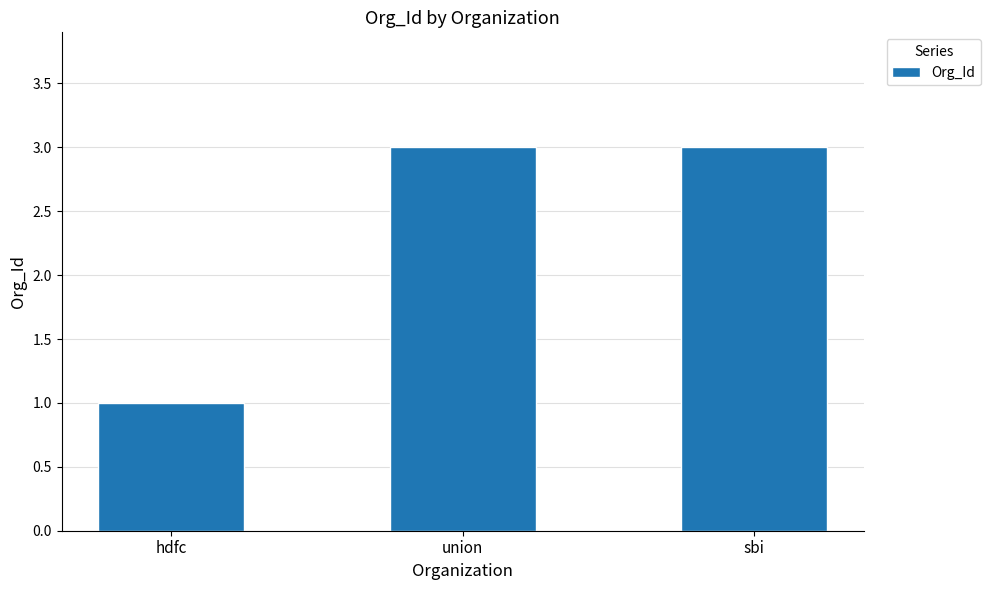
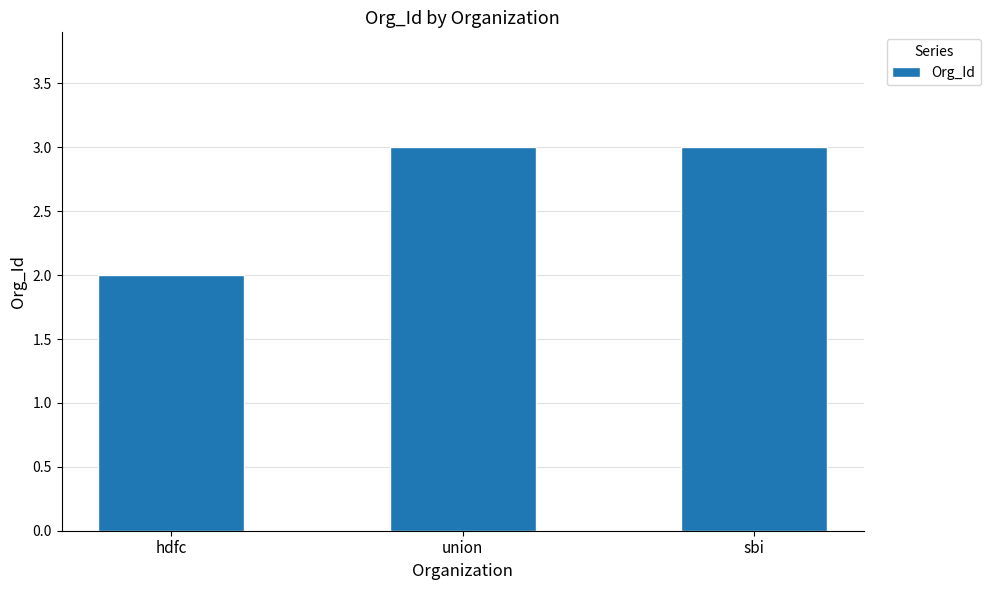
hdfc: 1 -> 2
